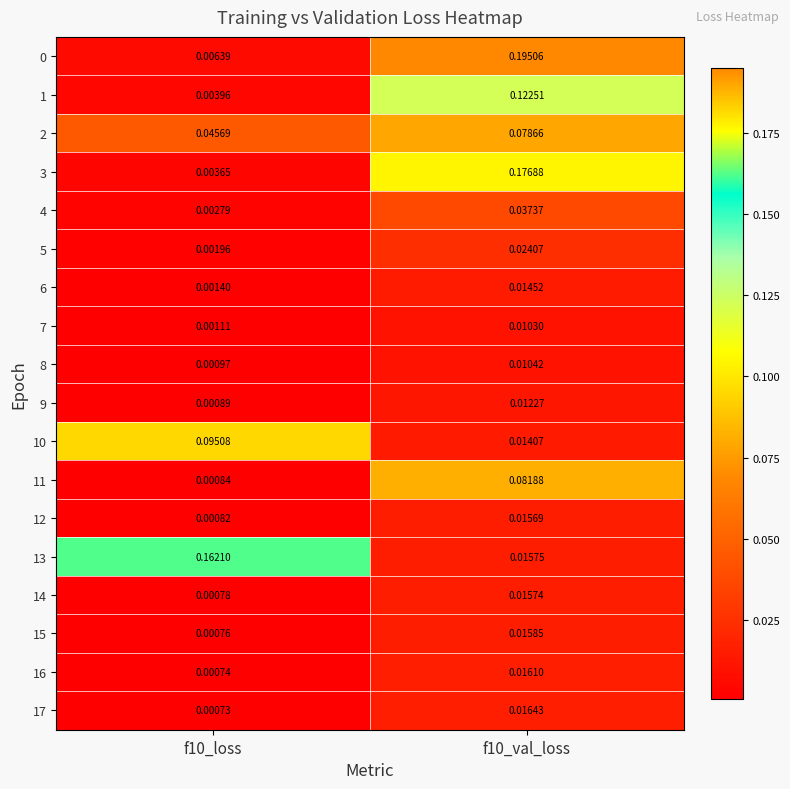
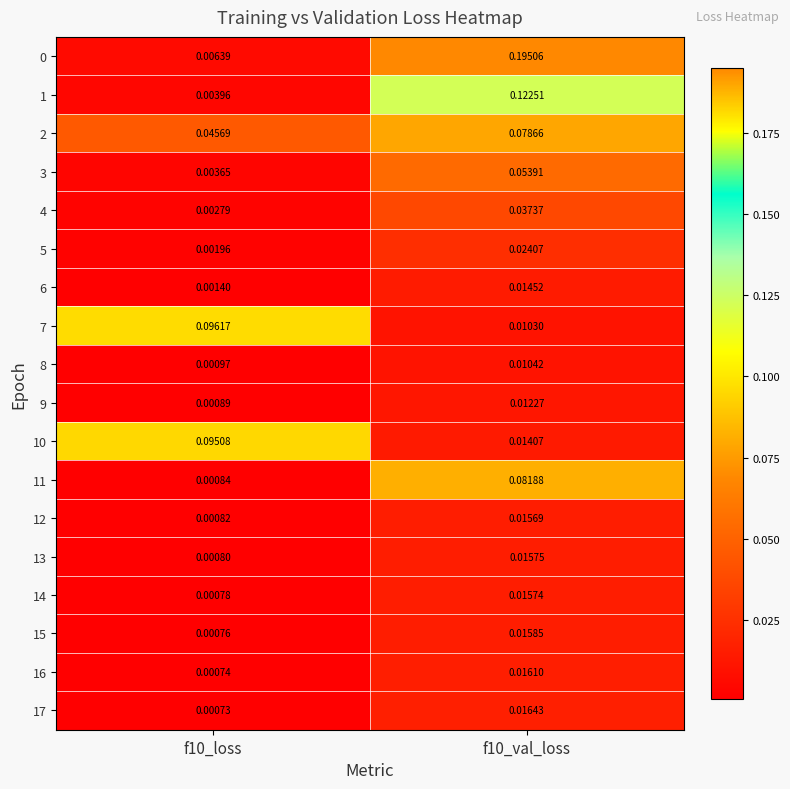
3, f10_val_loss: 0.17688 -> 0.05391
7, f10_loss: 0.00111 -> 0.09617
13, f10_loss: 0.16210 -> 0.00080
